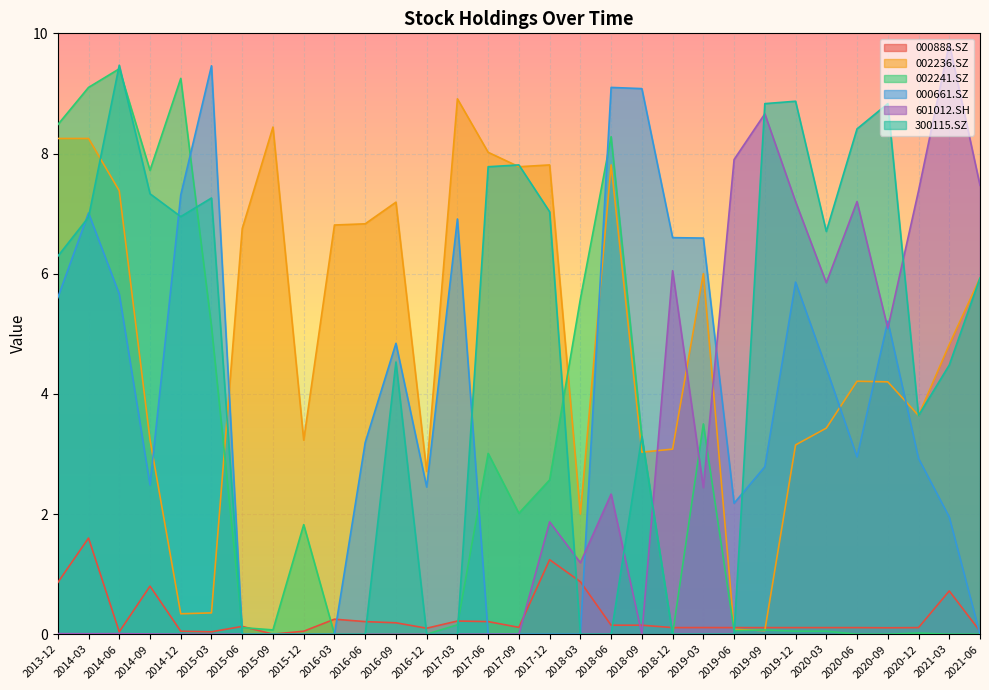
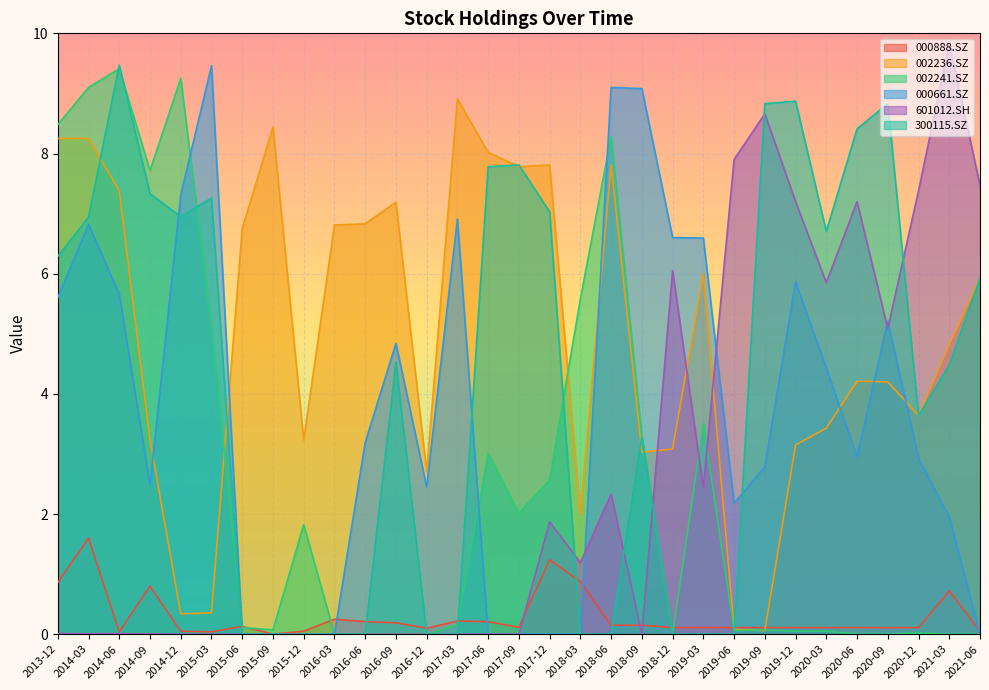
000661.SZ, 2014-03: 7.0 -> 6.8
